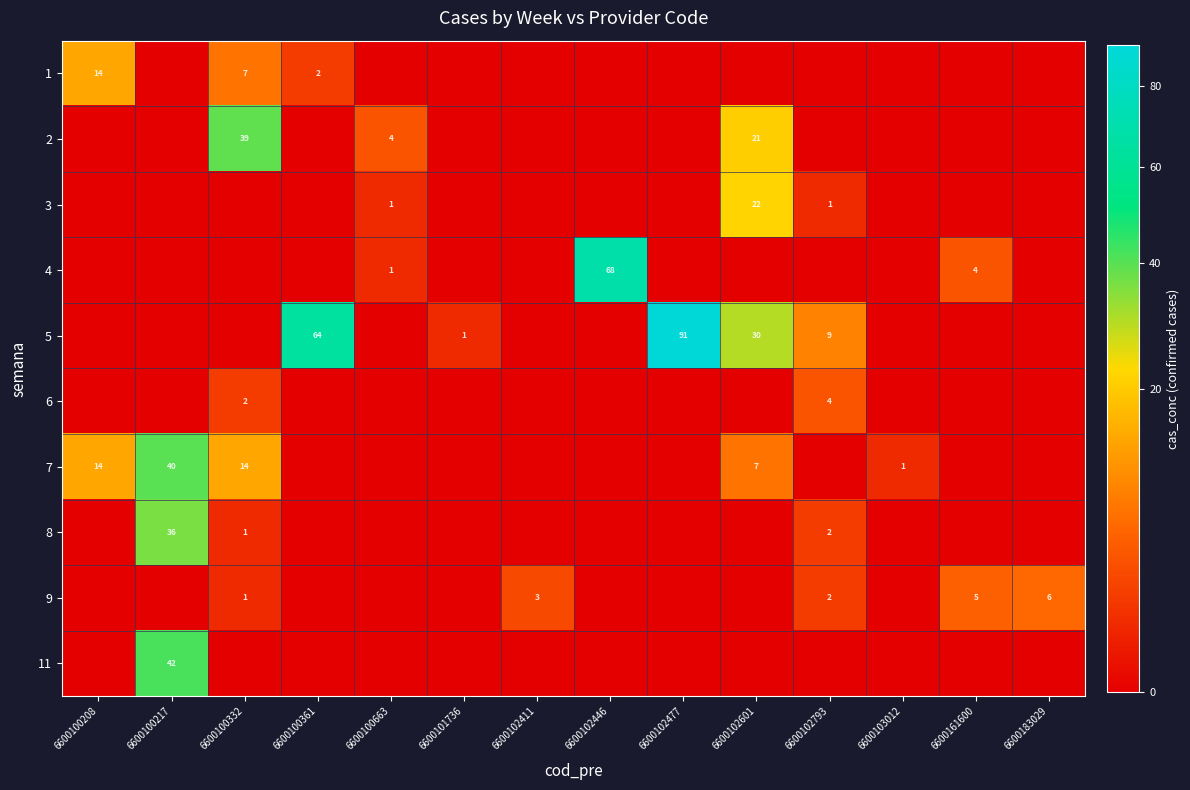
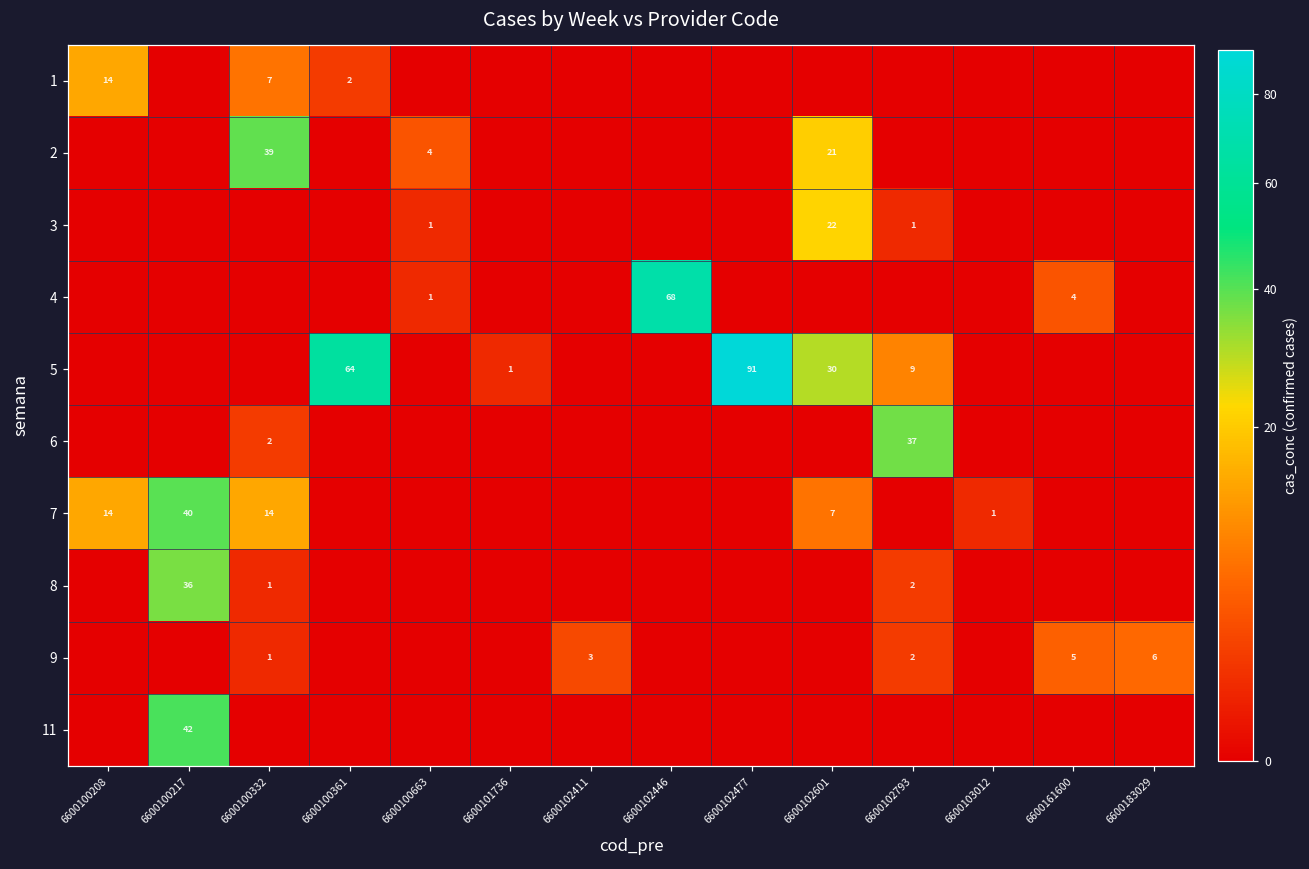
6, 6600102793: 4 -> 37
